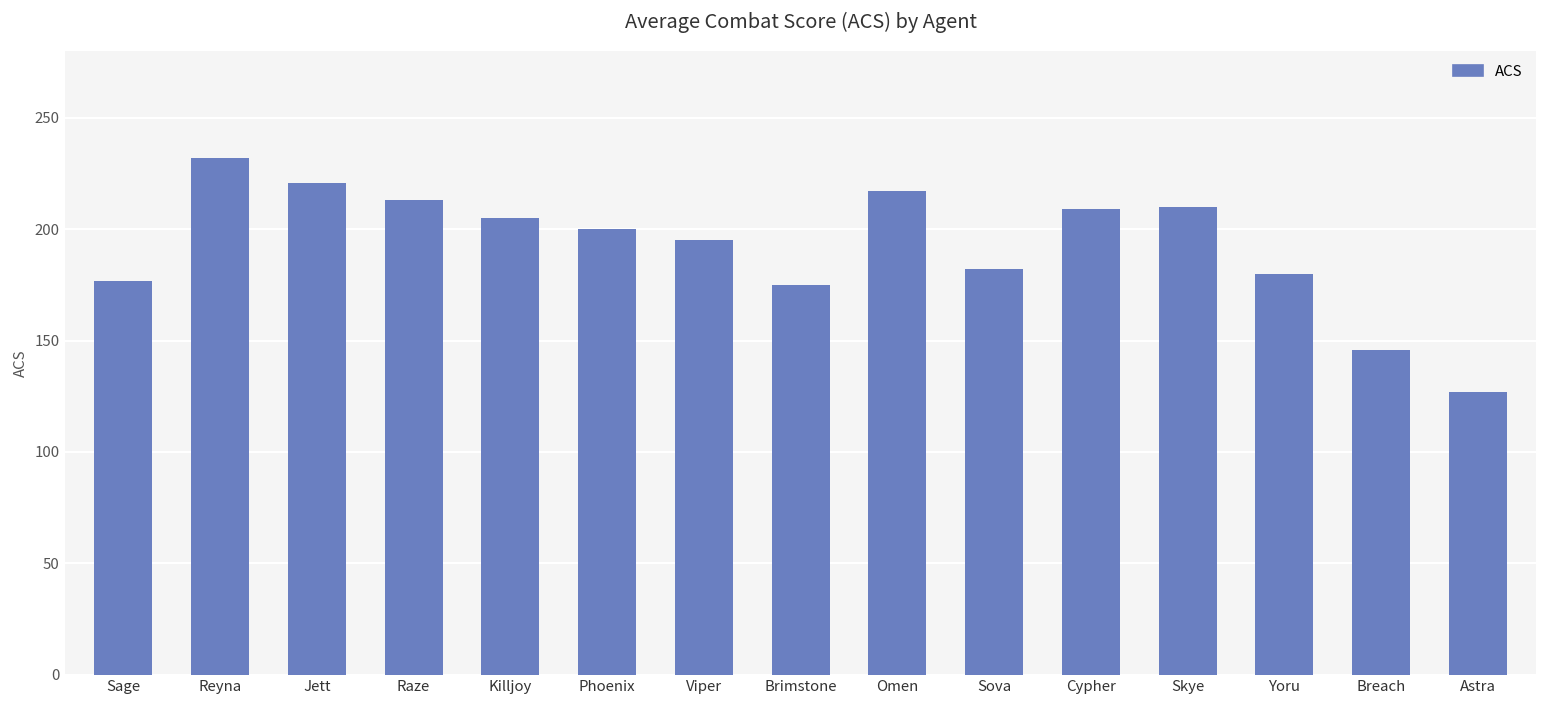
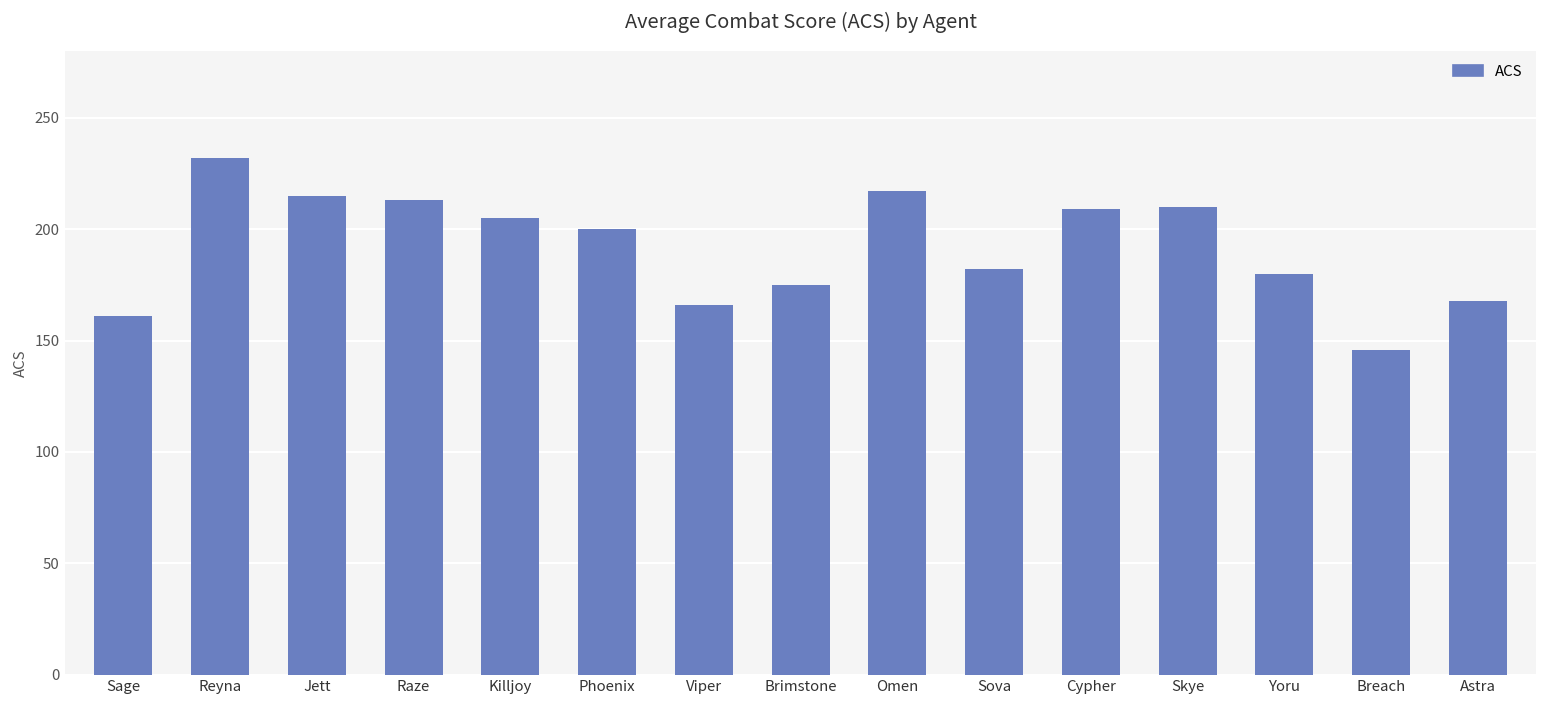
Sage: 177 -> 161
Jett: 221 -> 215
Viper: 195 -> 166
Astra: 127 -> 168
